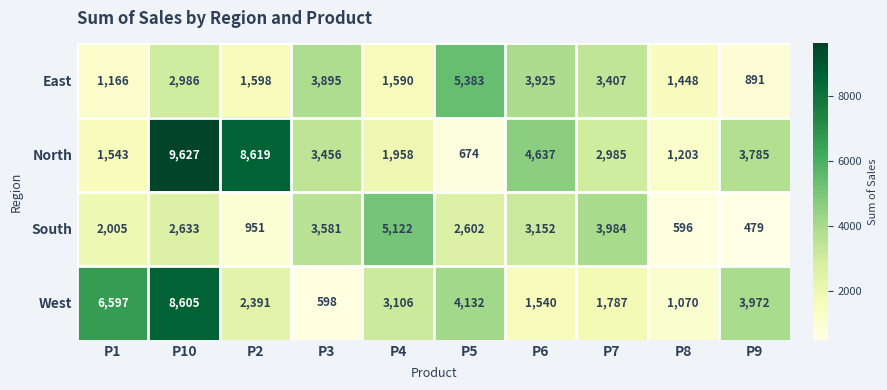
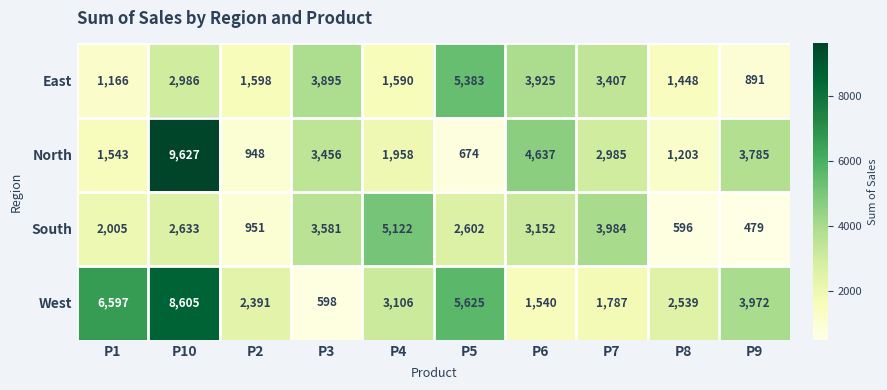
North, P2: 8,619 -> 948
West, P5: 4,132 -> 5,625
West, P8: 1,070 -> 2,539
